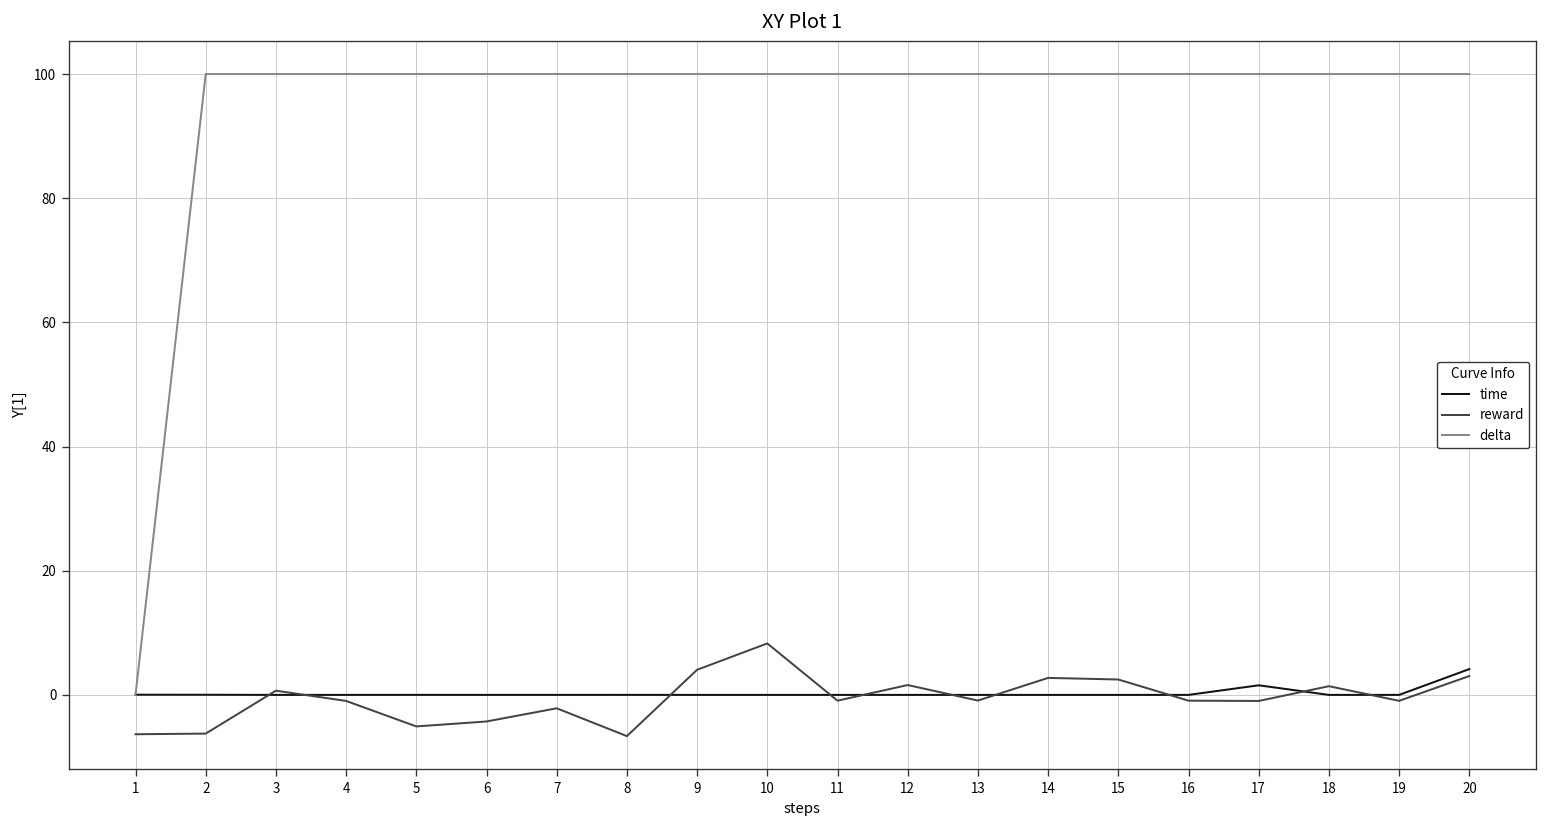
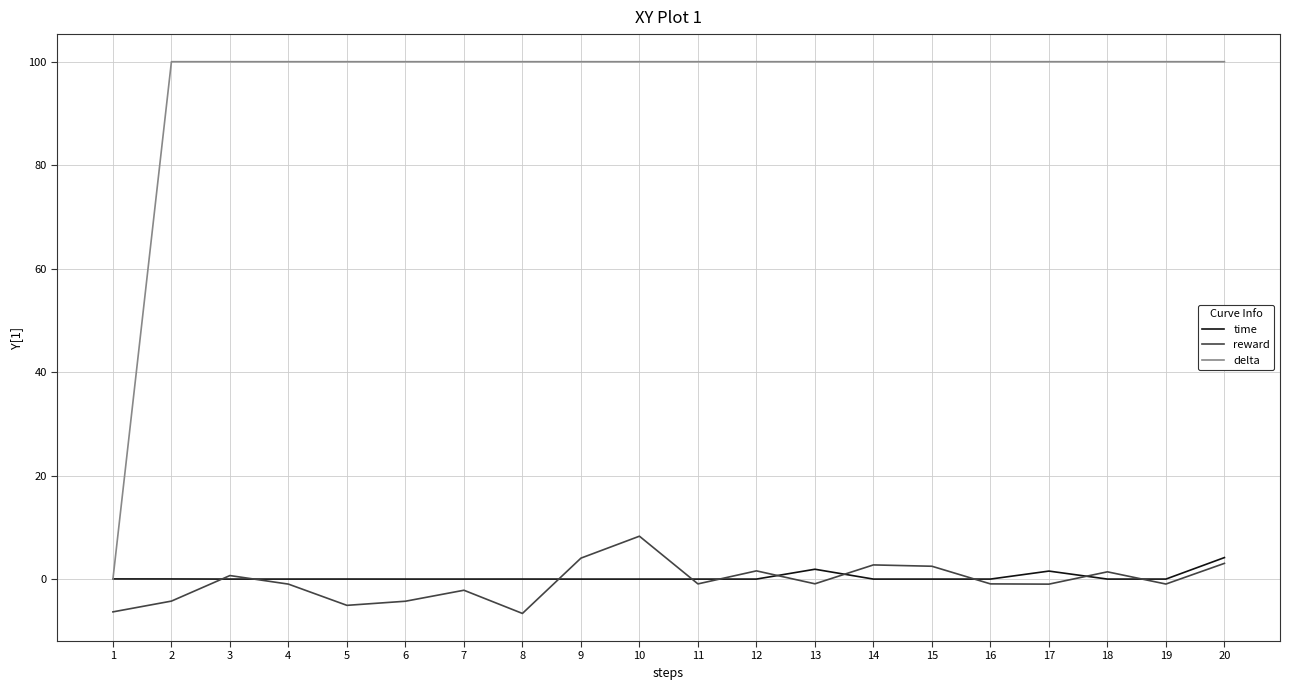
reward, 2: -6 -> -4
time, 13: 0 -> 2
